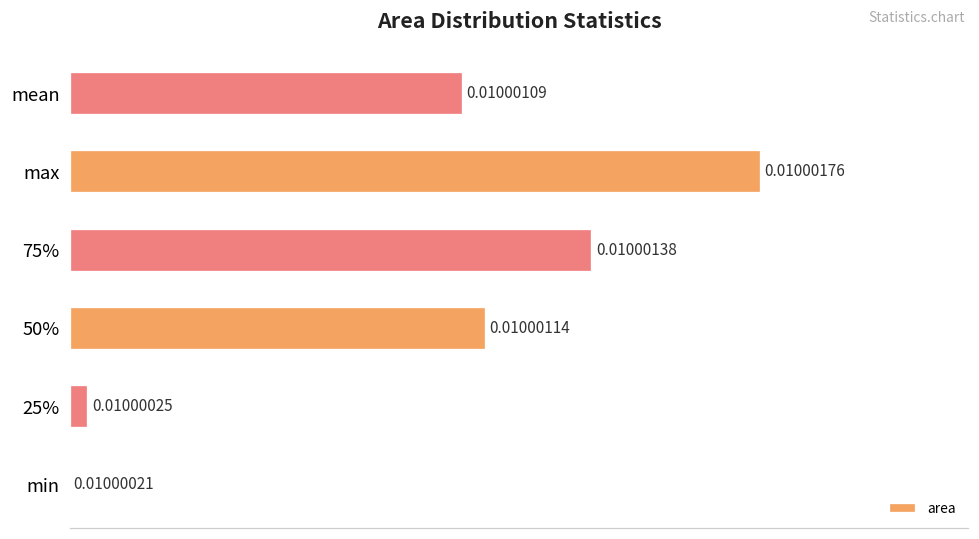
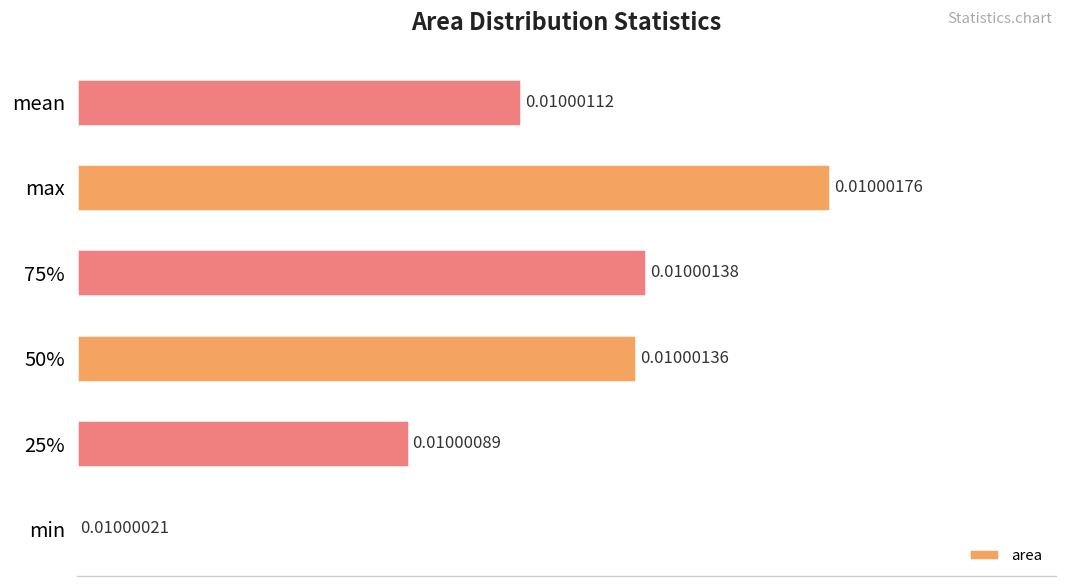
mean: 0.01000109 -> 0.01000112
50%: 0.01000114 -> 0.01000136
25%: 0.01000025 -> 0.01000089
